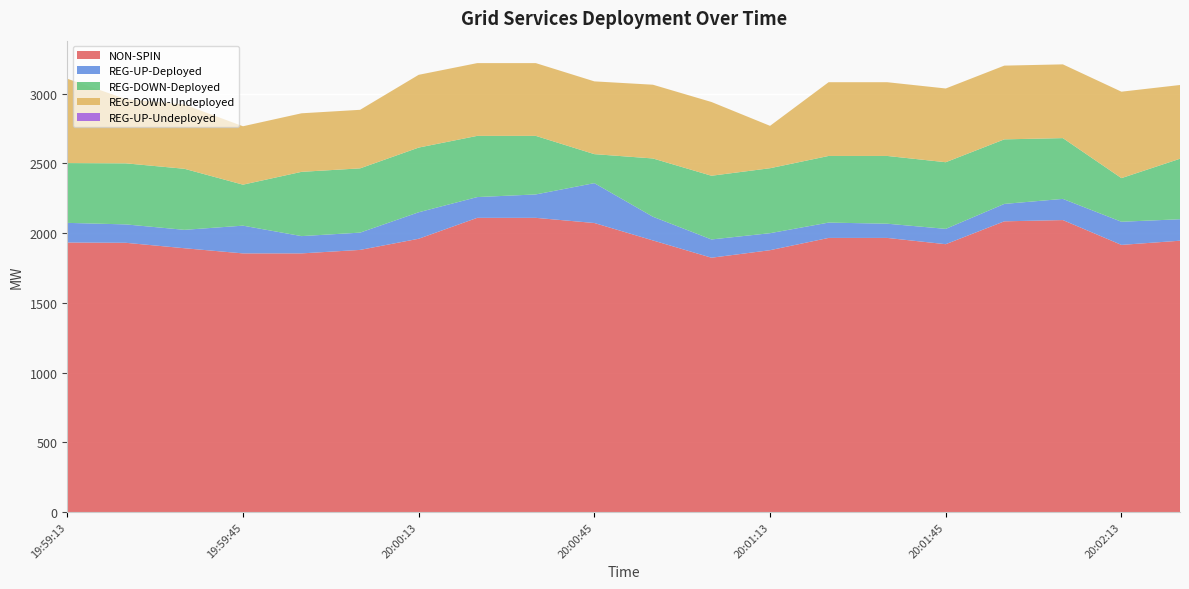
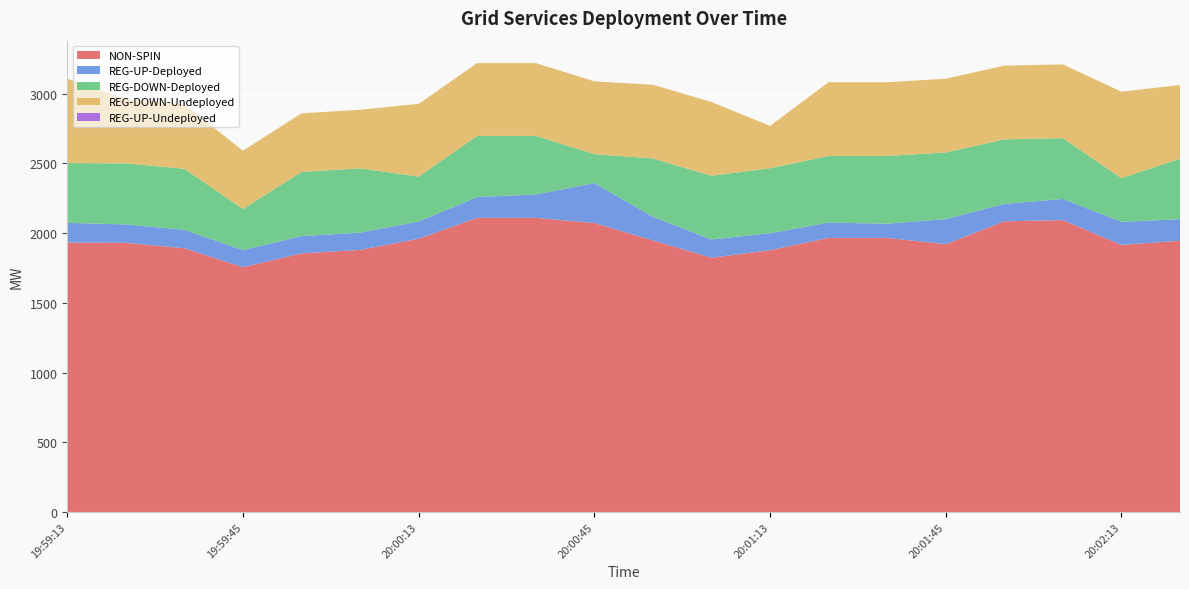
NON-SPIN, 19:59:45: 1860 -> 1760
REG-UP-Deployed, 19:59:45: 200 -> 120
REG-UP-Deployed, 20:00:13: 190 -> 120
REG-DOWN-Deployed, 20:00:13: 460 -> 320
REG-UP-Deployed, 20:01:45: 110 -> 180
